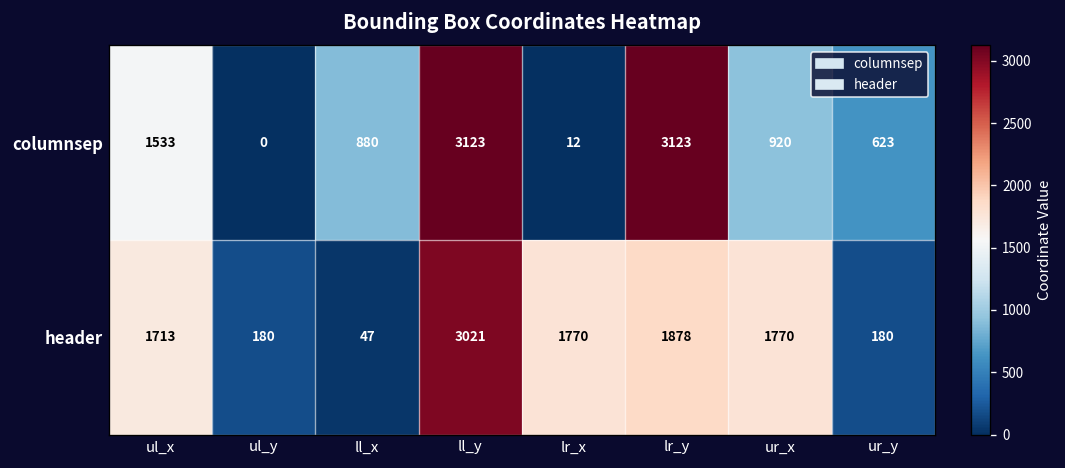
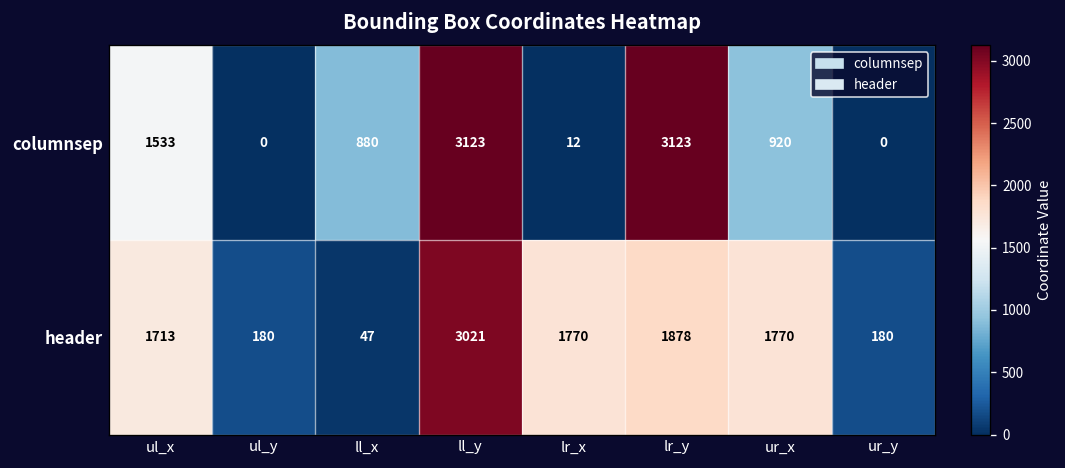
columnsep, ur_y: 623 -> 0
